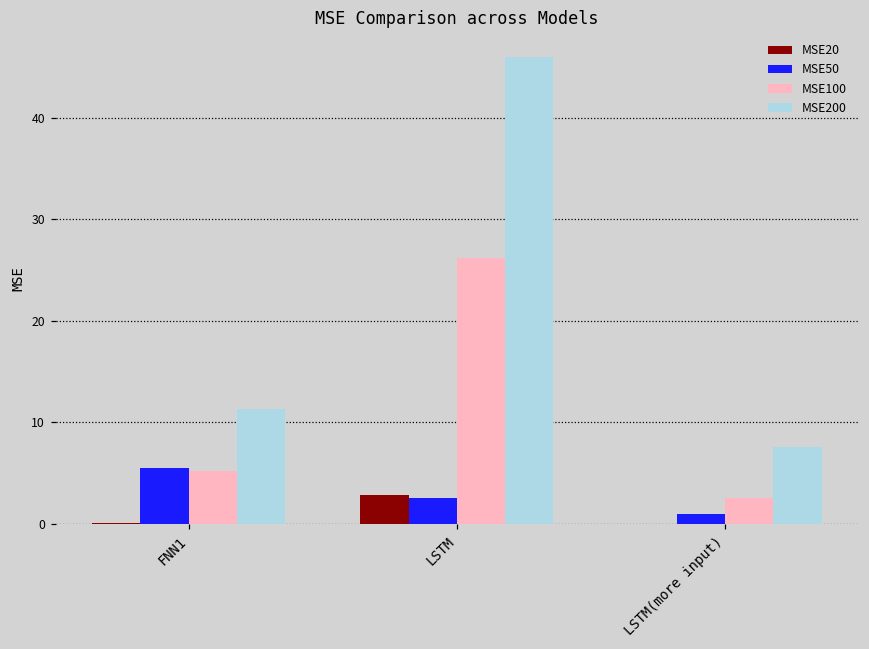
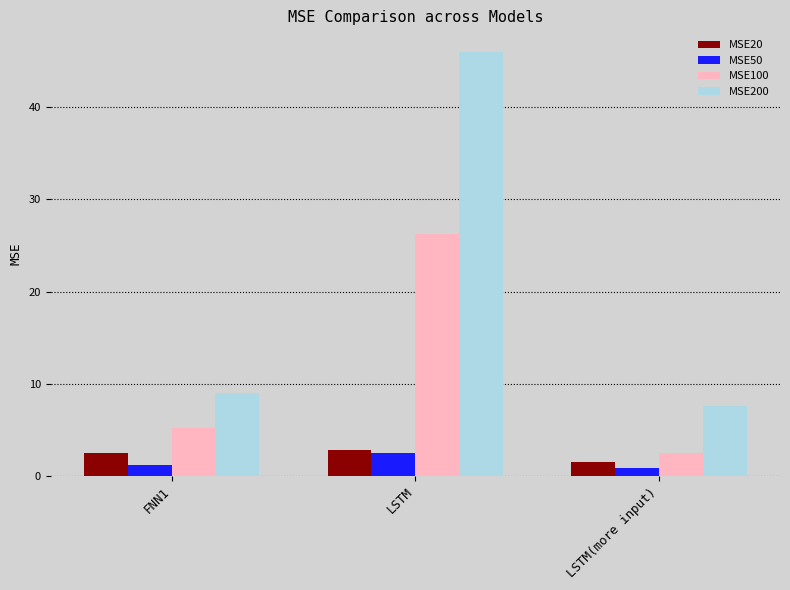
MSE20, FNN1: 0 -> 3
MSE50, FNN1: 5 -> 1
MSE200, FNN1: 11 -> 9
MSE20, LSTM(more input): 0 -> 2
